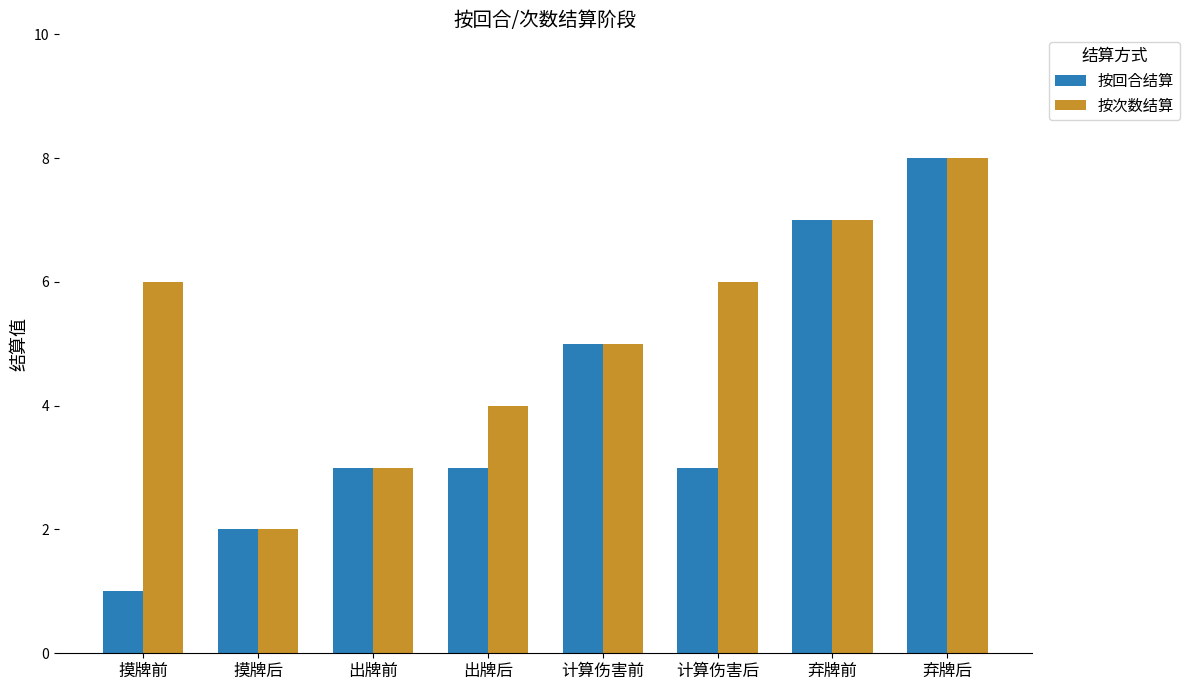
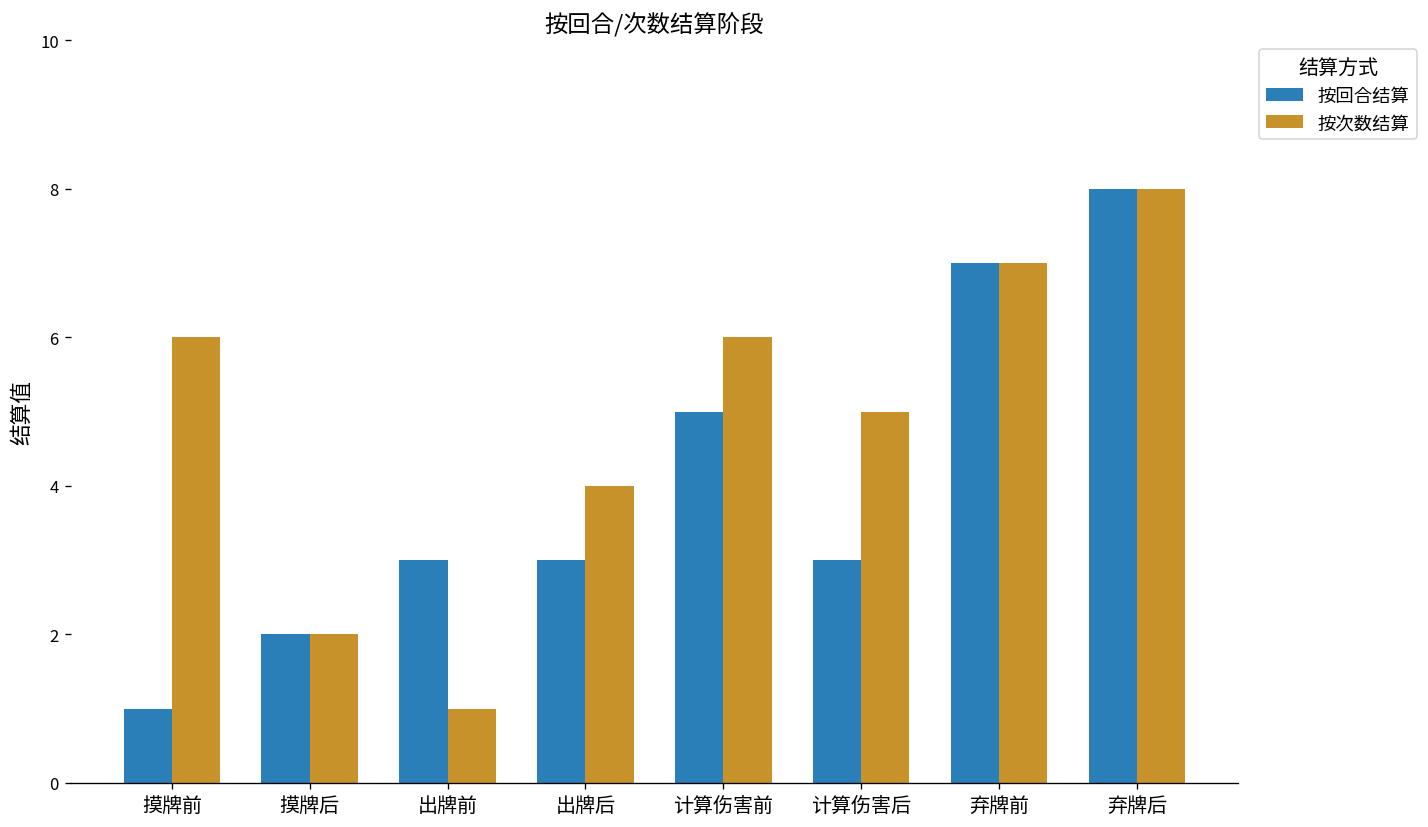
按次数结算, 出牌前: 3 -> 1
按次数结算, 计算伤害前: 5 -> 6
按次数结算, 计算伤害后: 6 -> 5
